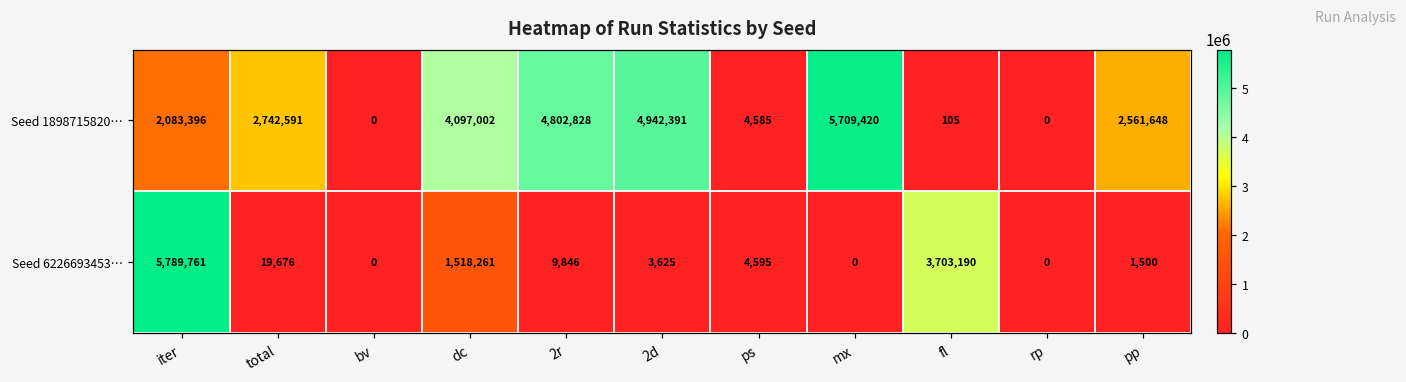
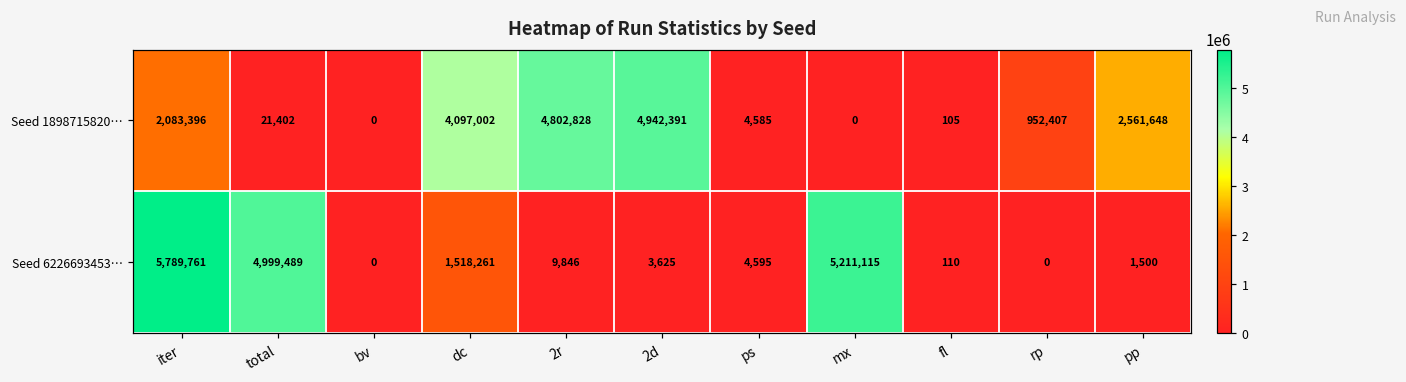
Seed 1898715820…, total: 2,742,591 -> 21,402
Seed 1898715820…, mx: 5,709,420 -> 0
Seed 1898715820…, rp: 0 -> 952,407
Seed 6226693453…, total: 19,676 -> 4,999,489
Seed 6226693453…, mx: 0 -> 5,211,115
Seed 6226693453…, fl: 3,703,190 -> 110
